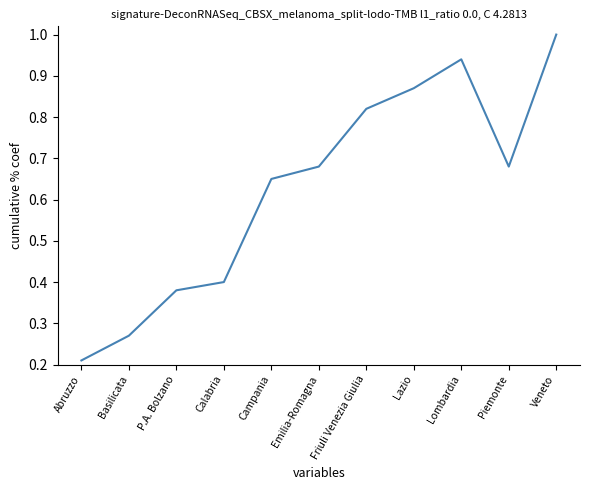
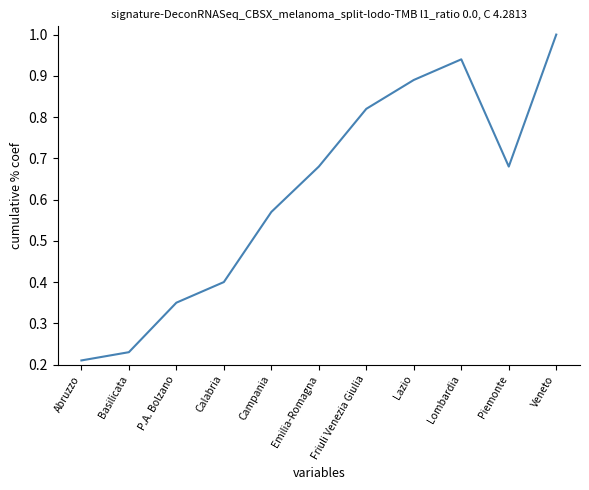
Basilicata: 0.27 -> 0.23
P.A. Bolzano: 0.38 -> 0.35
Campania: 0.65 -> 0.57
Lazio: 0.87 -> 0.89
